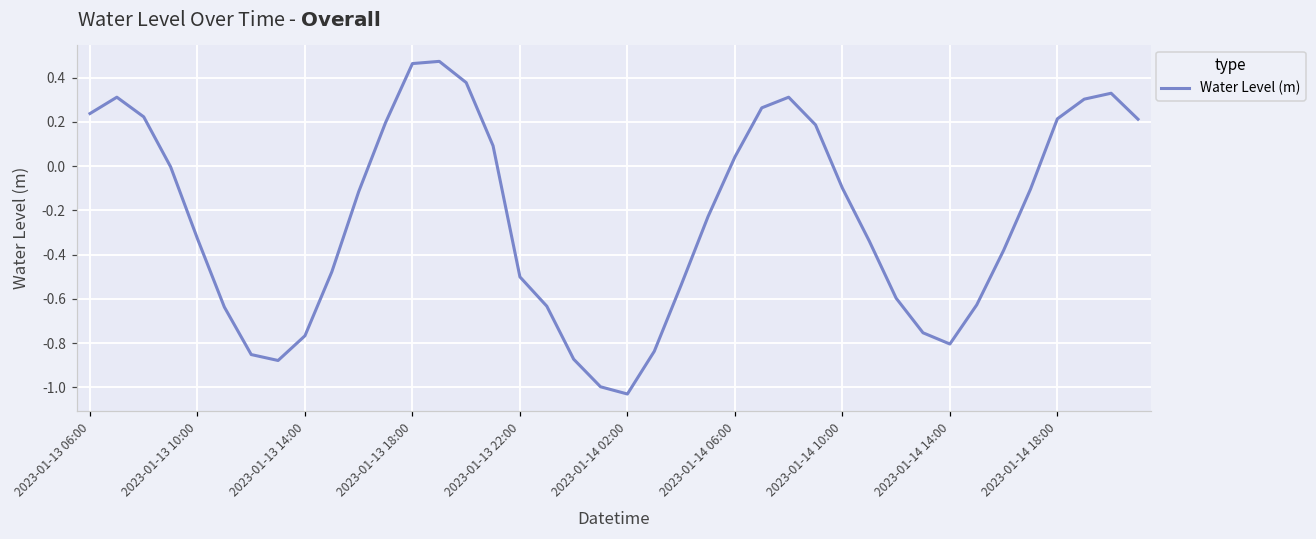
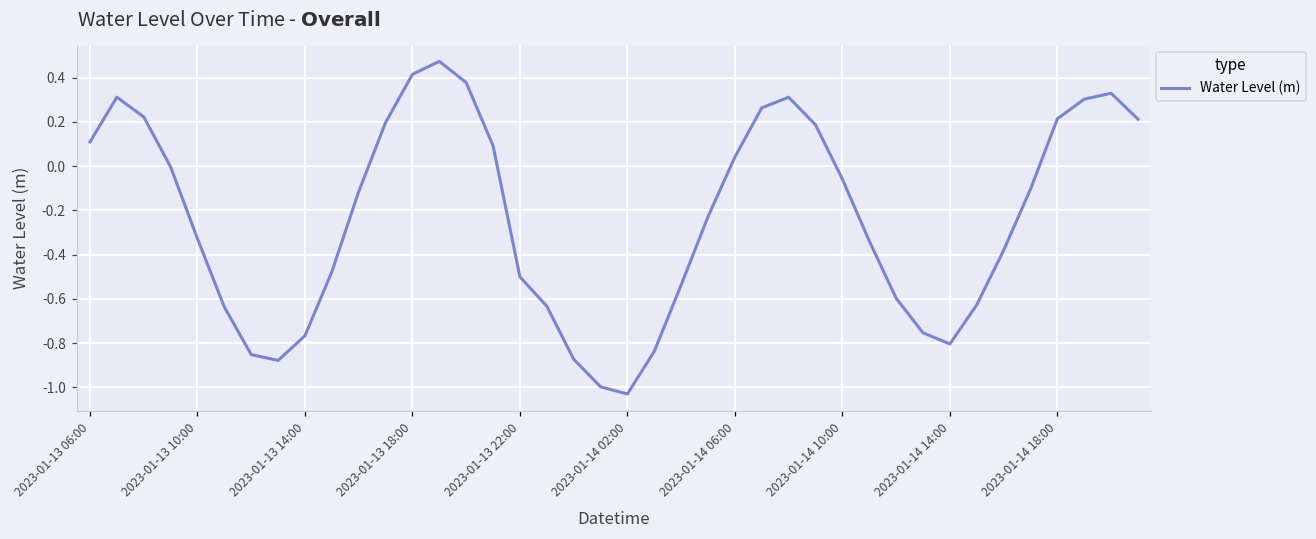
2023-01-13 06:00: 0.24 -> 0.11
2023-01-13 18:00: 0.46 -> 0.41
2023-01-14 10:00: -0.10 -> -0.06
